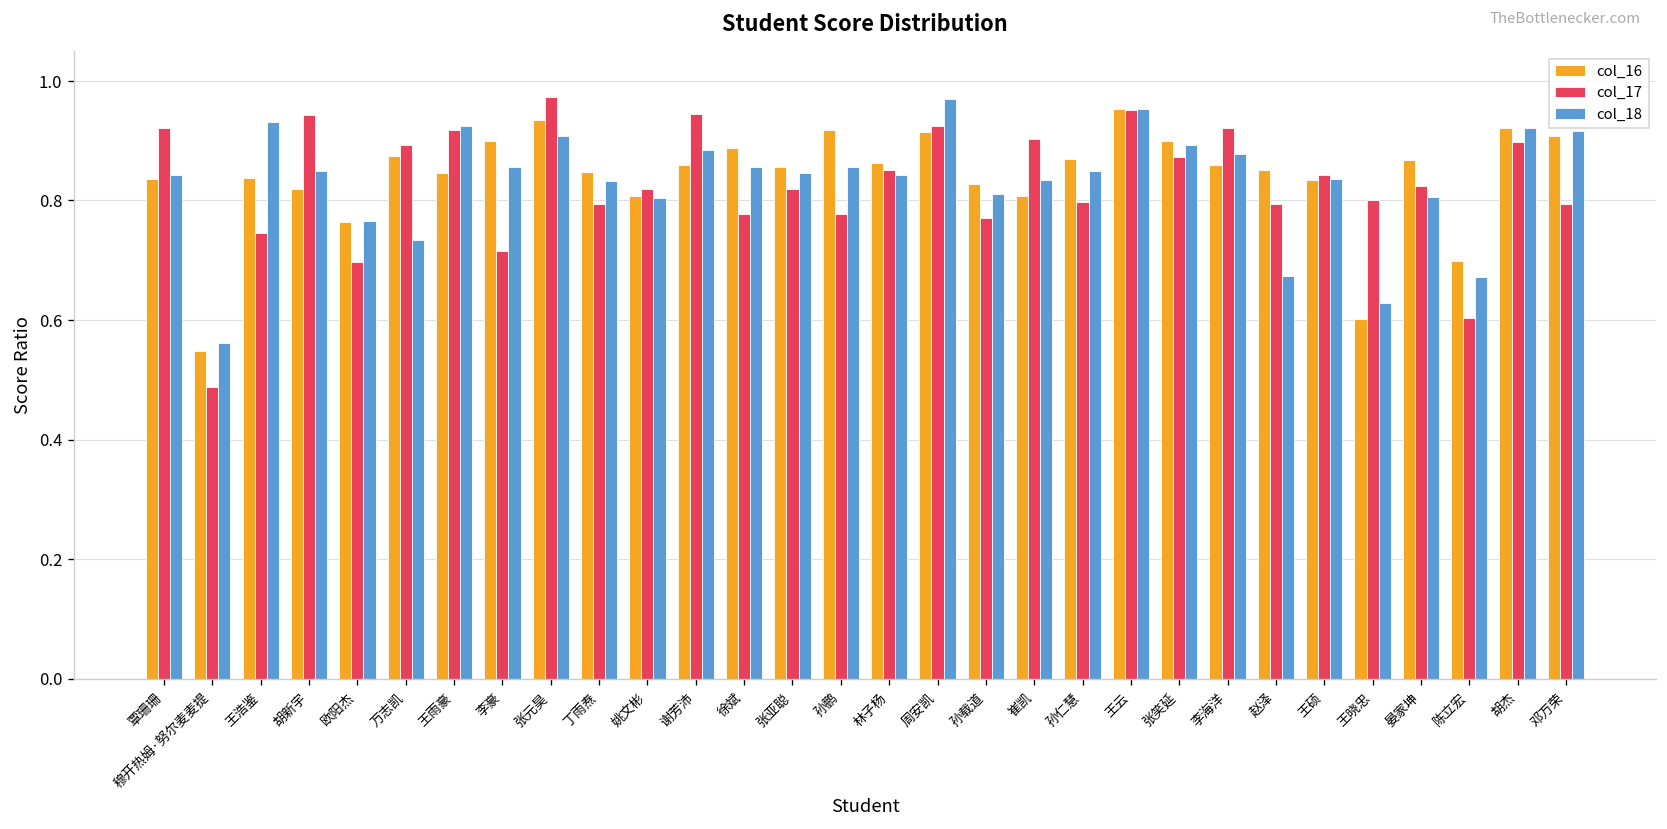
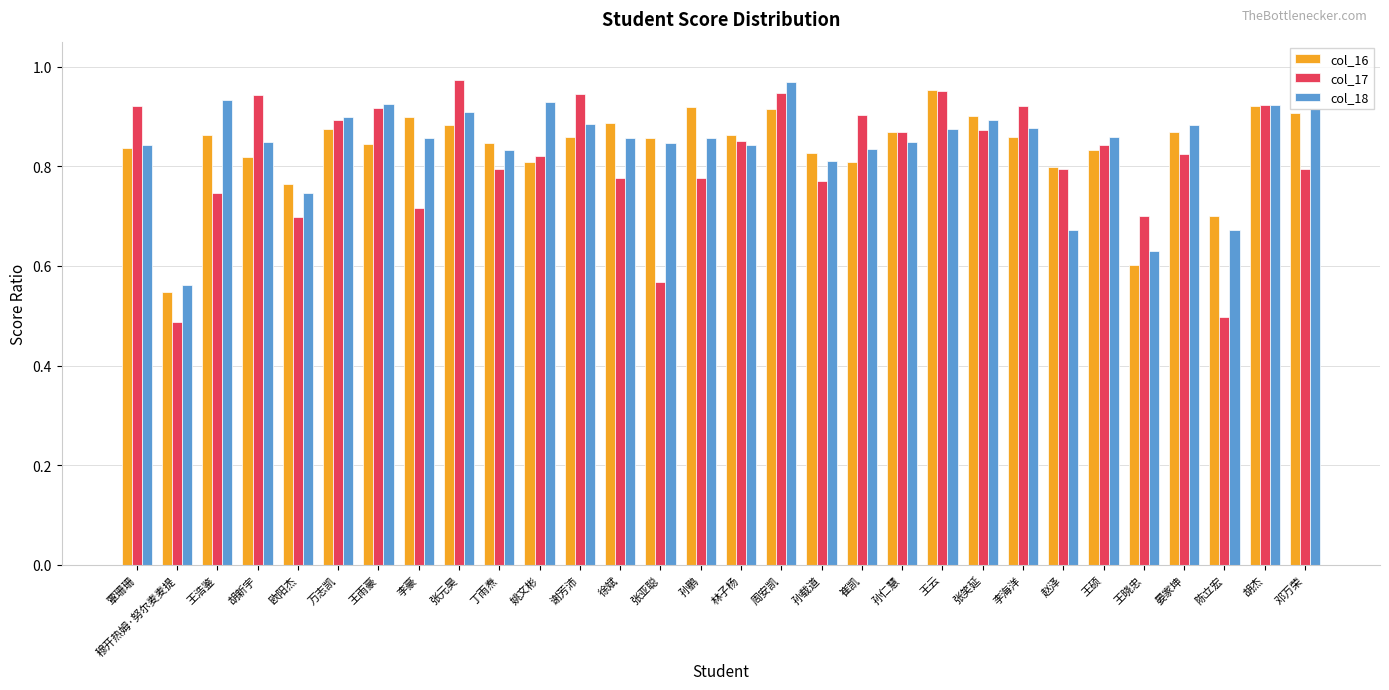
col_16, 王浩鉴: 0.84 -> 0.86
col_18, 欧阳杰: 0.77 -> 0.75
col_18, 万志凯: 0.73 -> 0.90
col_16, 张元昊: 0.93 -> 0.88
col_18, 姚文彬: 0.80 -> 0.93
col_17, 张亚聪: 0.82 -> 0.57
col_17, 周安凯: 0.92 -> 0.95
col_17, 孙仁慧: 0.80 -> 0.87
col_18, 王云: 0.95 -> 0.88
col_16, 赵泽: 0.85 -> 0.80
col_18, 王硕: 0.84 -> 0.86
col_17, 王晓忠: 0.80 -> 0.70
col_18, 晏家坤: 0.81 -> 0.88
col_17, 陈立宏: 0.60 -> 0.50
col_17, 胡杰: 0.90 -> 0.92
